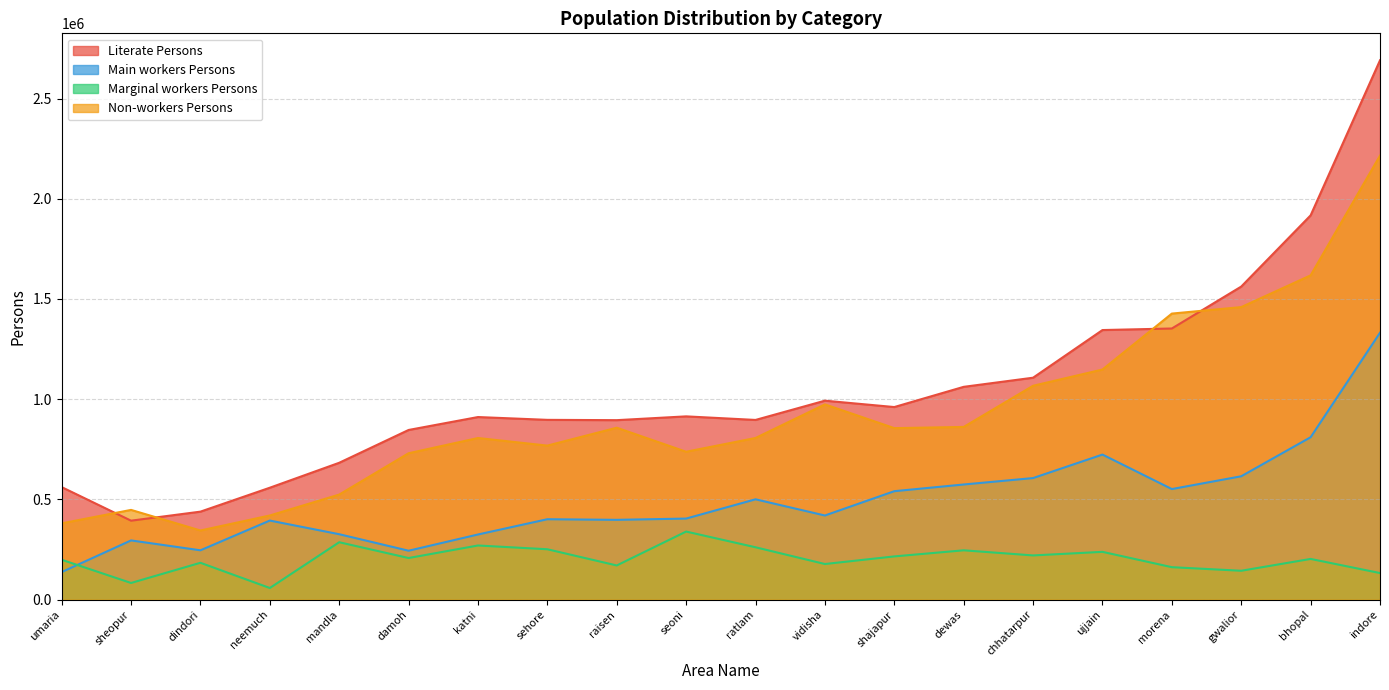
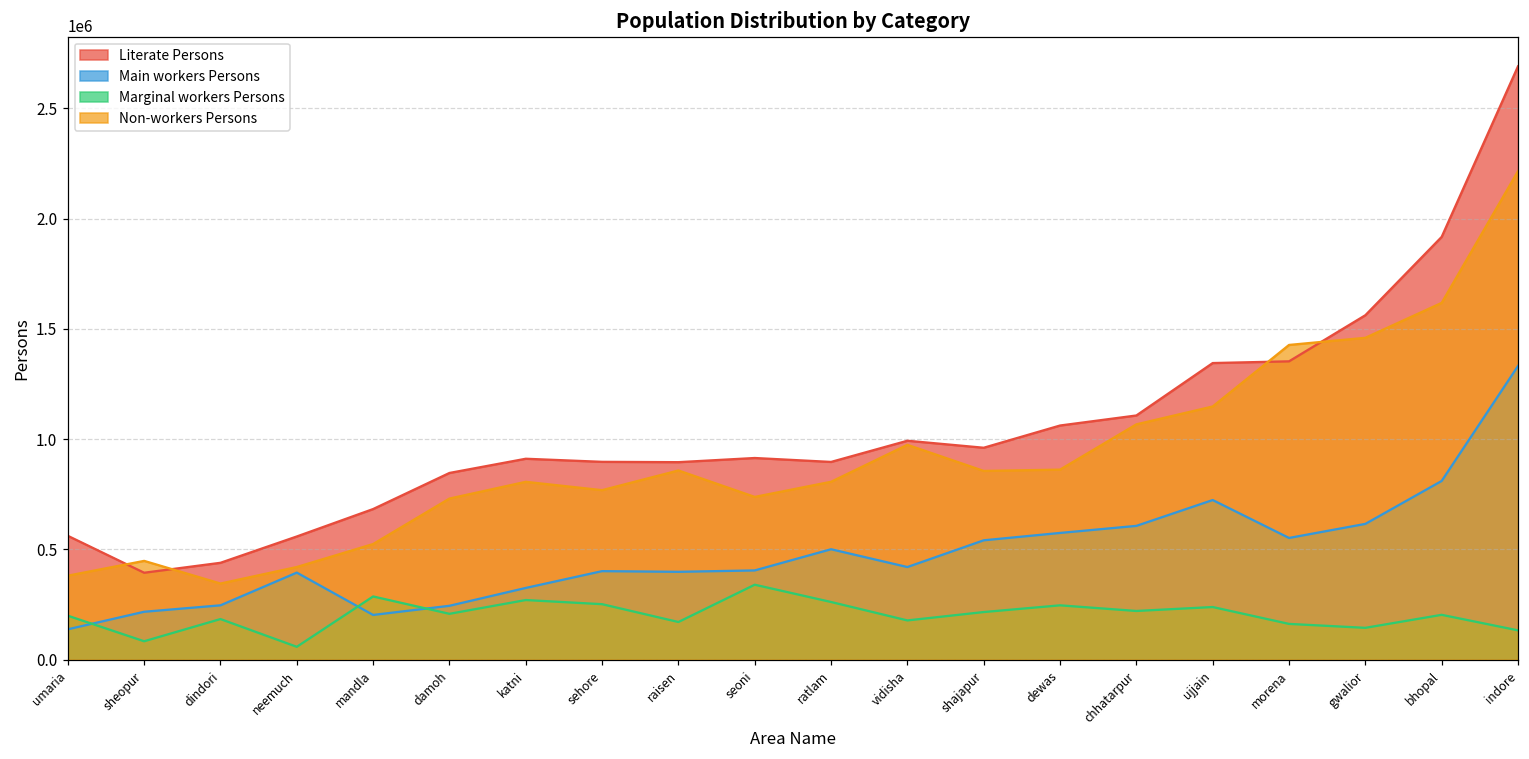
Main workers Persons, sheopur: 300000 -> 220000
Main workers Persons, mandla: 330000 -> 200000
